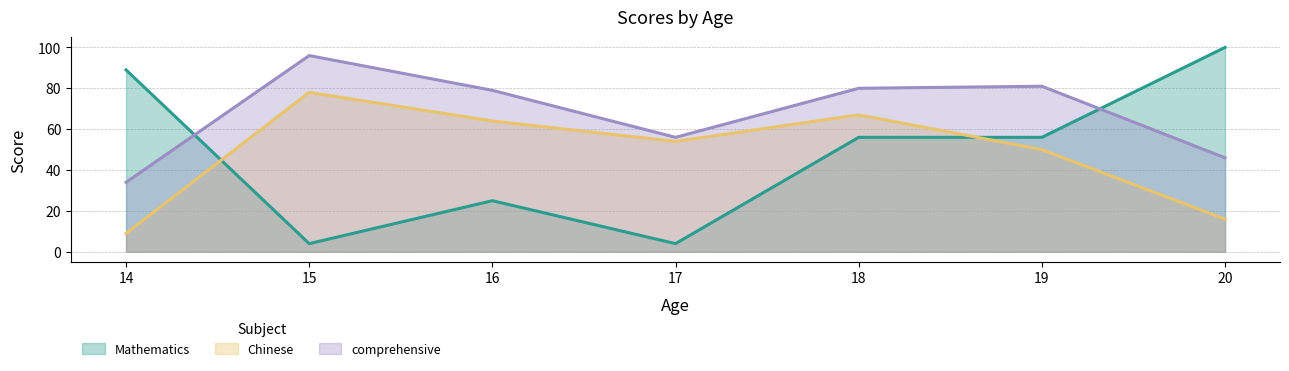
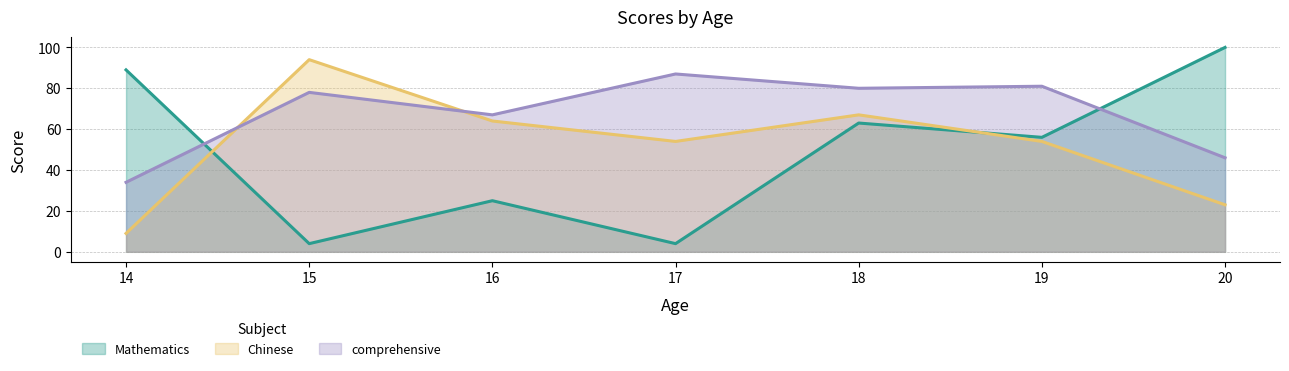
Chinese, 15: 78 -> 94
comprehensive, 15: 96 -> 78
comprehensive, 16: 79 -> 67
comprehensive, 17: 56 -> 87
Mathematics, 18: 56 -> 63
Chinese, 19: 50 -> 54
Chinese, 20: 16 -> 23
